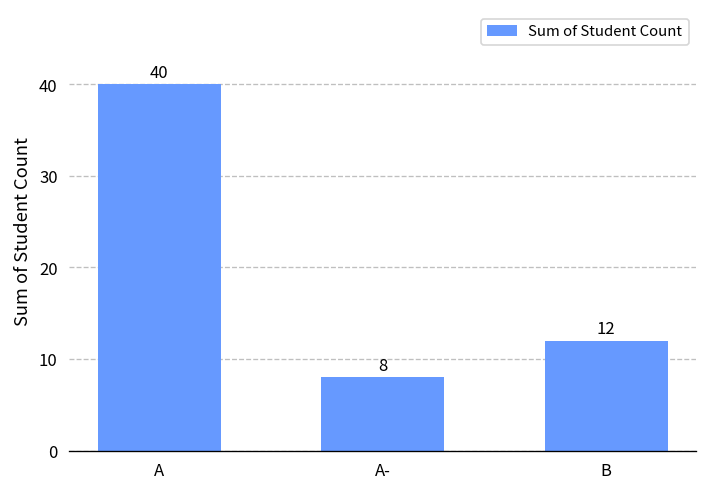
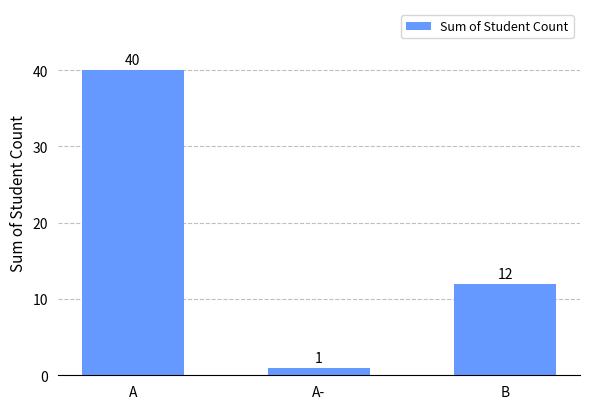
A-: 8 -> 1
